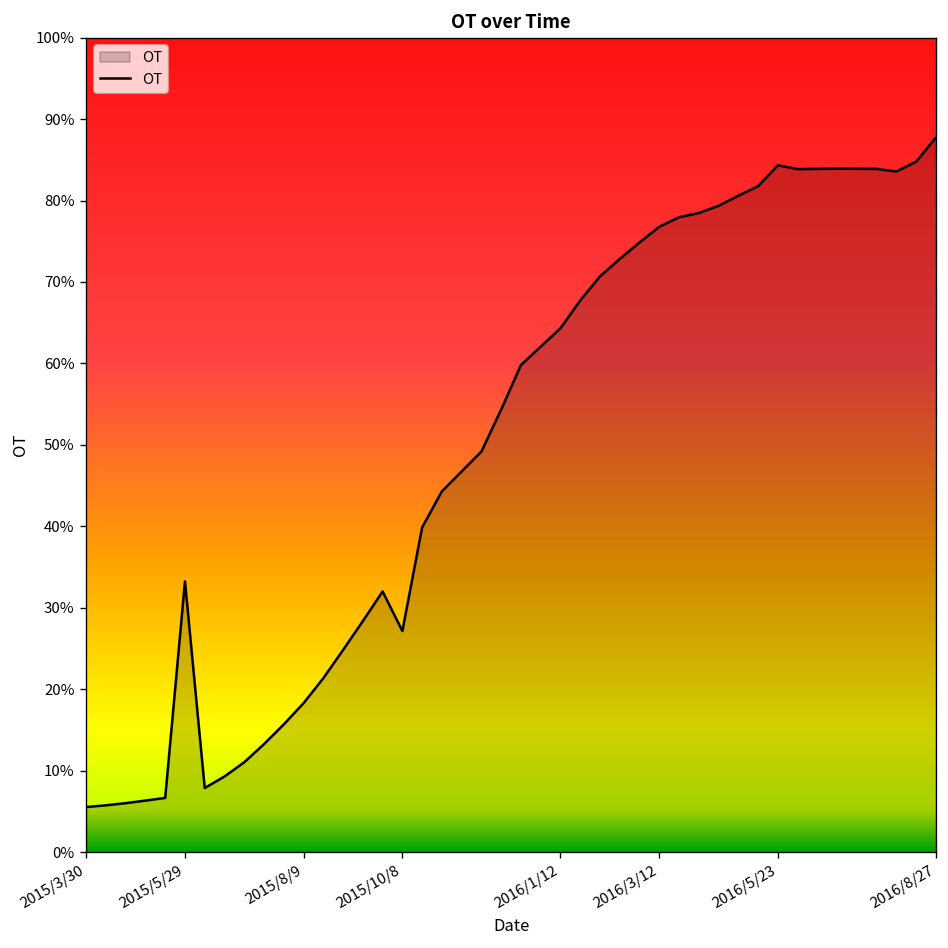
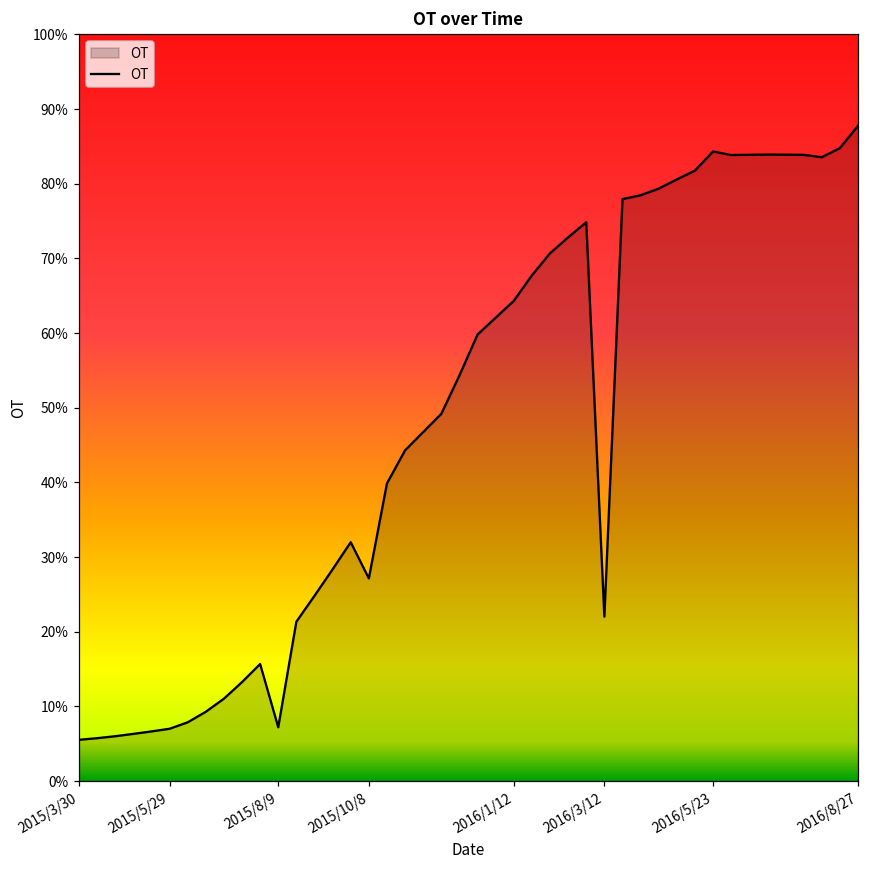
2015/5/29: 33% -> 7%
2015/8/9: 18% -> 7%
2016/3/12: 77% -> 22%
